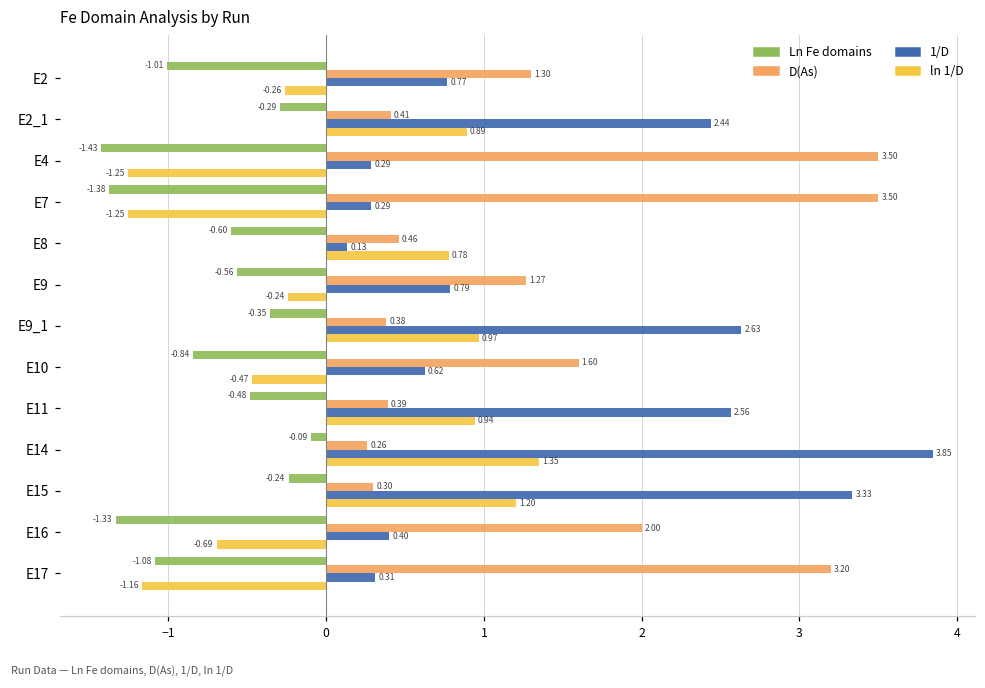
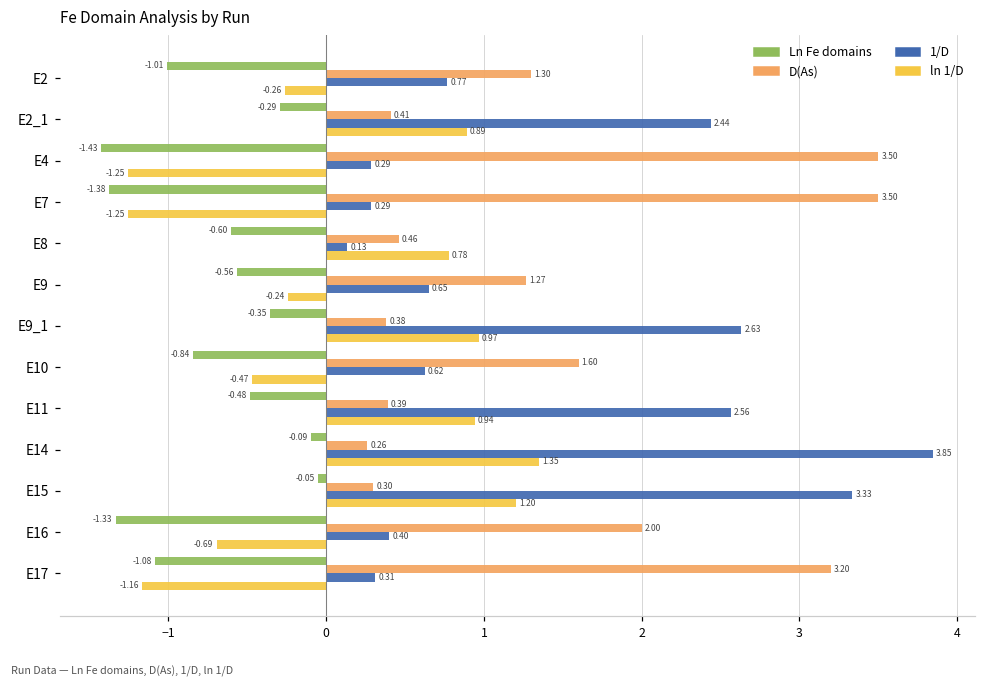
1/D, E9: 0.79 -> 0.65
Ln Fe domains, E15: -0.24 -> -0.05
